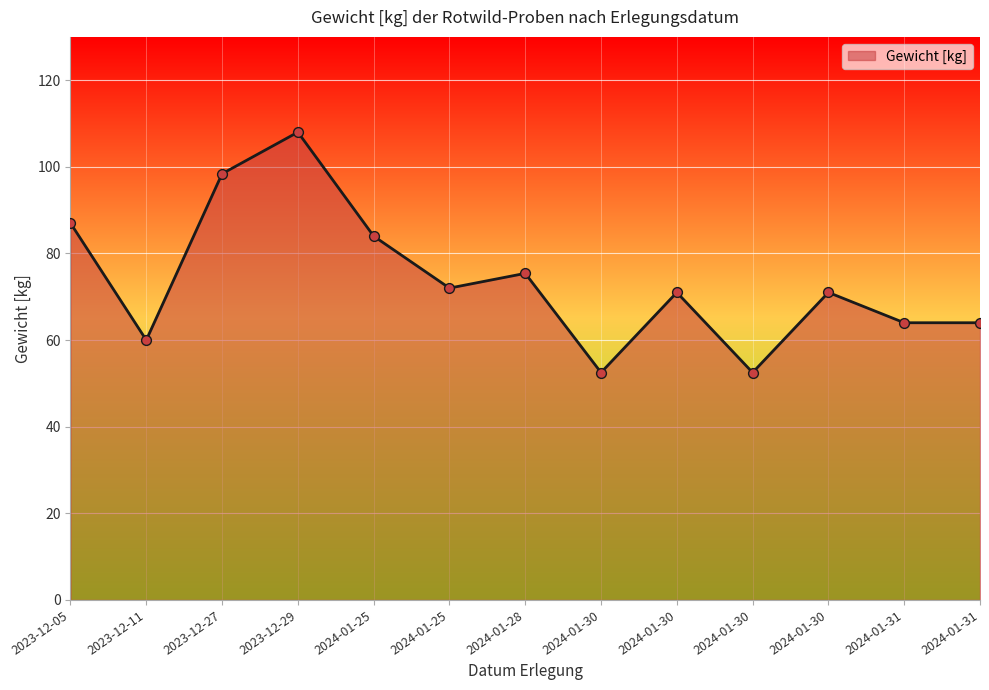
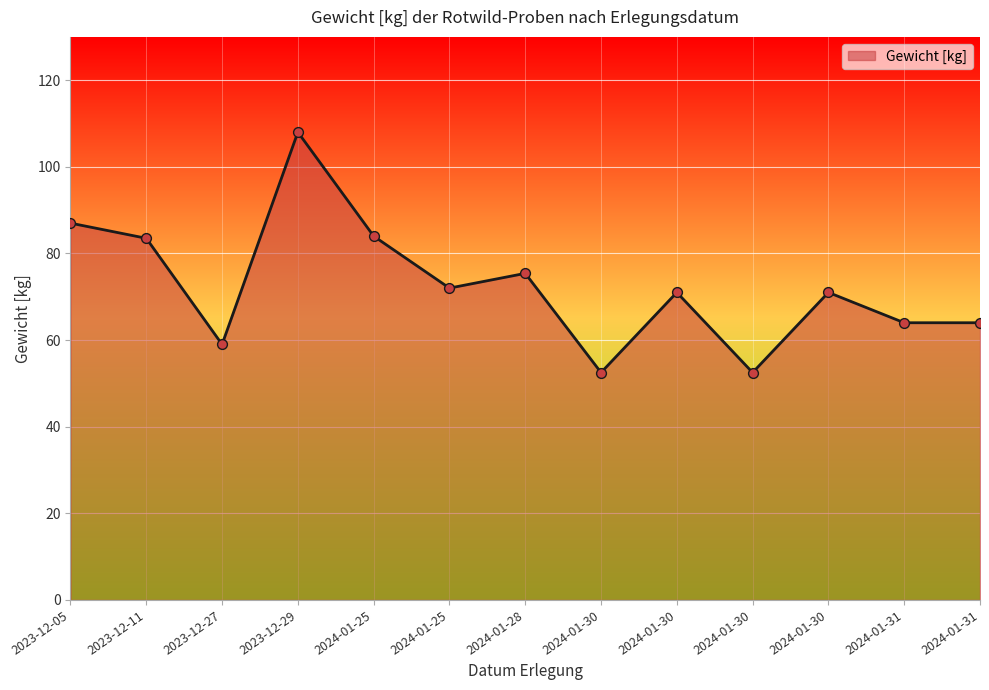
2023-12-11: 60 -> 84
2023-12-27: 98 -> 59
